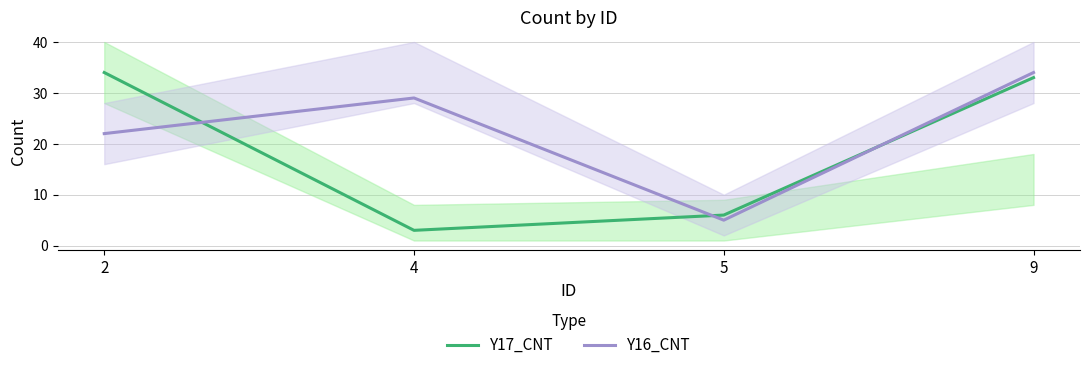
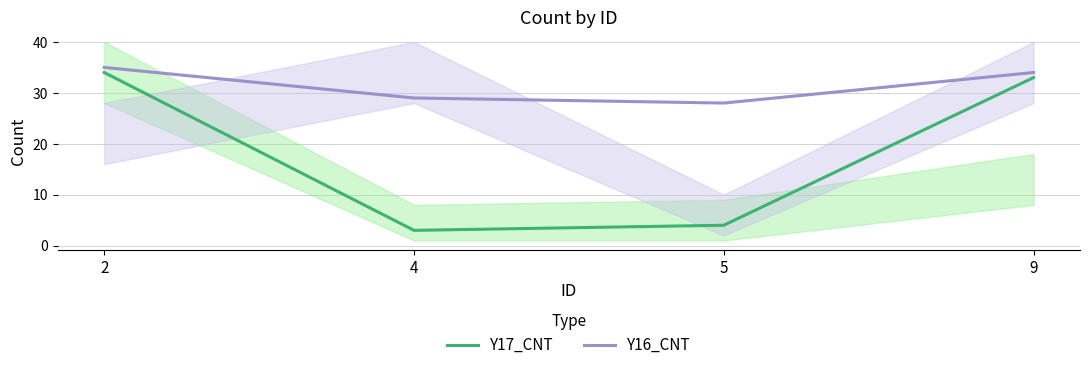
Y16_CNT, 2: 22 -> 35
Y17_CNT, 5: 6 -> 4
Y16_CNT, 5: 5 -> 28
